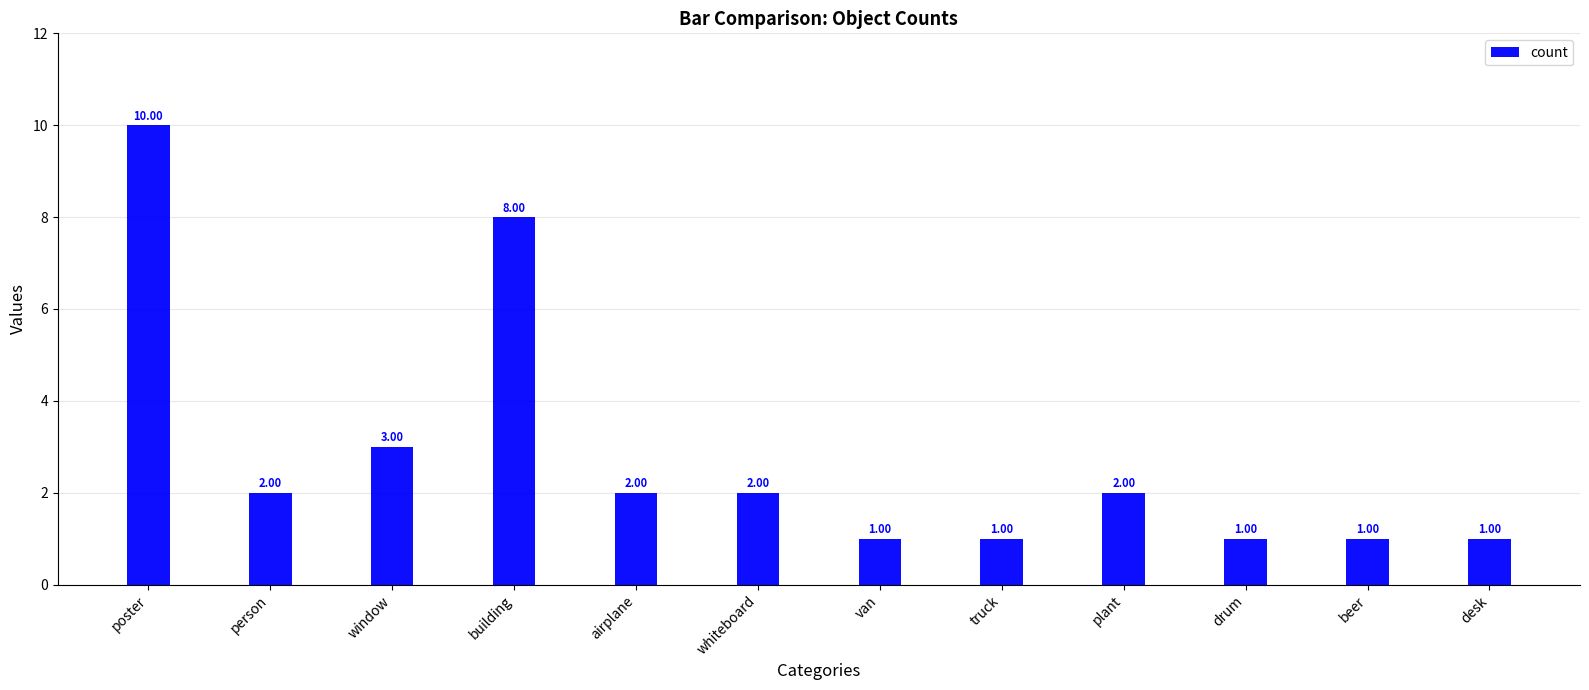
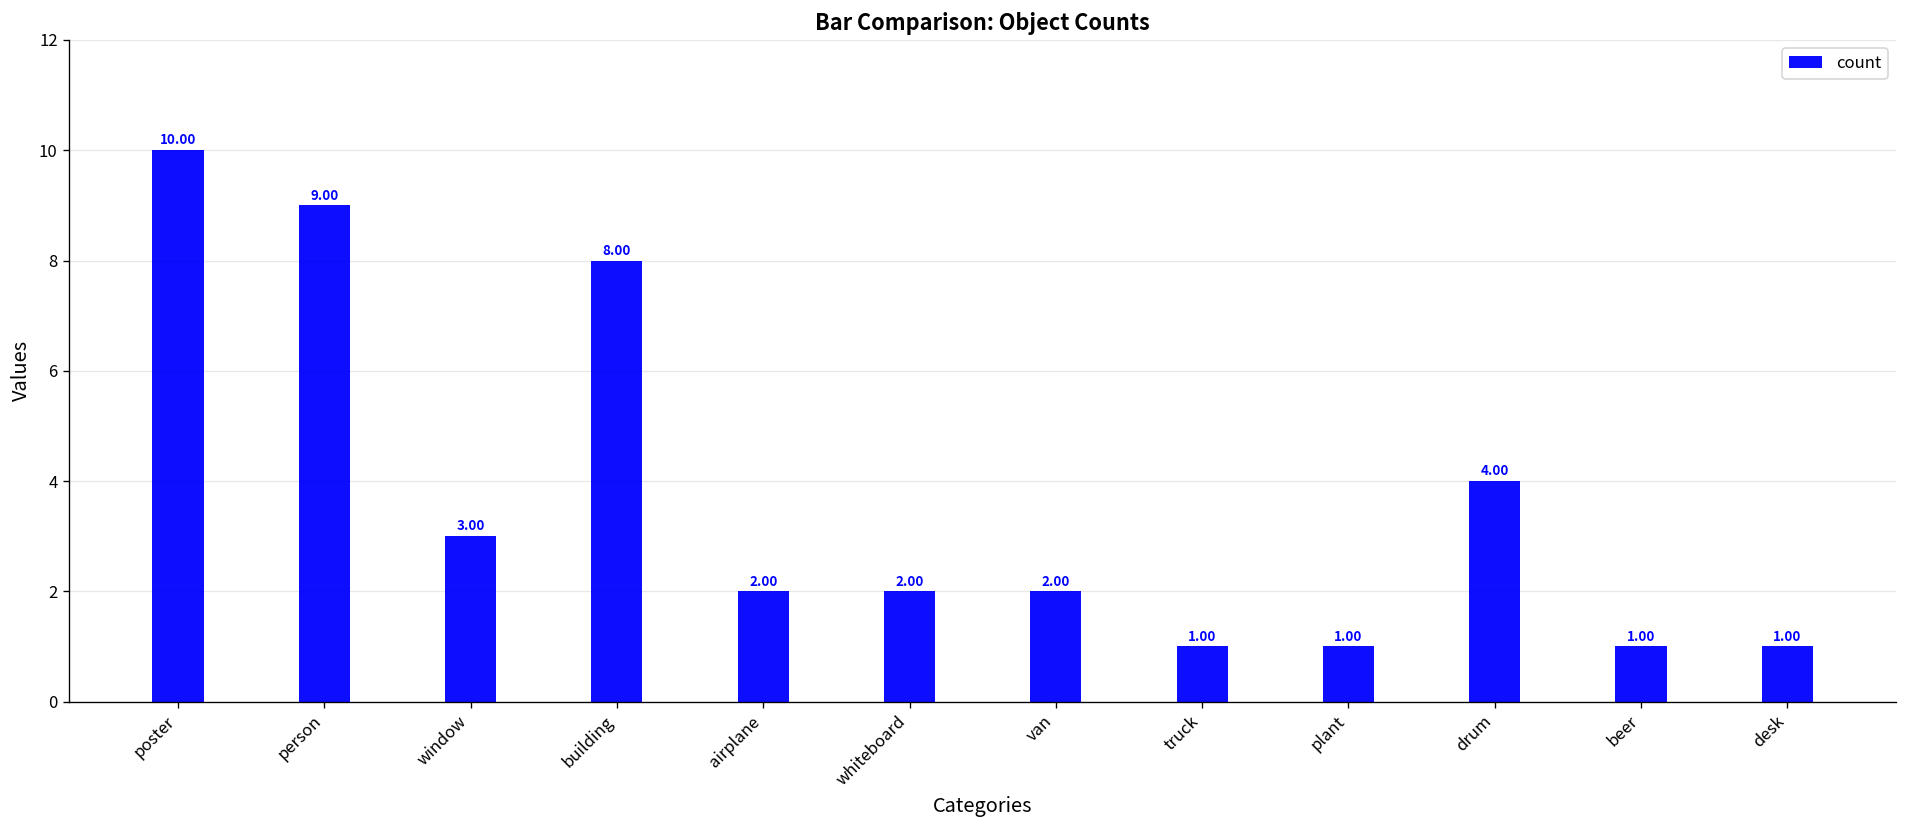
person: 2.00 -> 9.00
van: 1.00 -> 2.00
plant: 2.00 -> 1.00
drum: 1.00 -> 4.00
